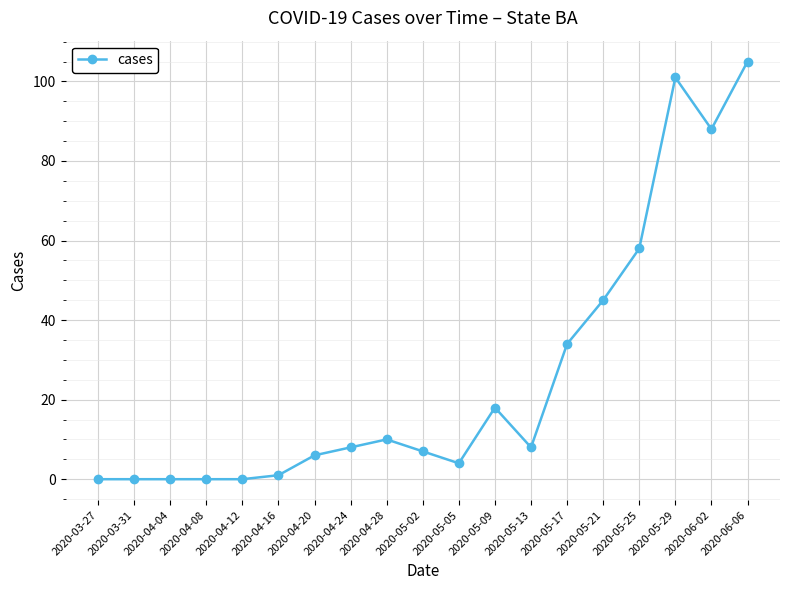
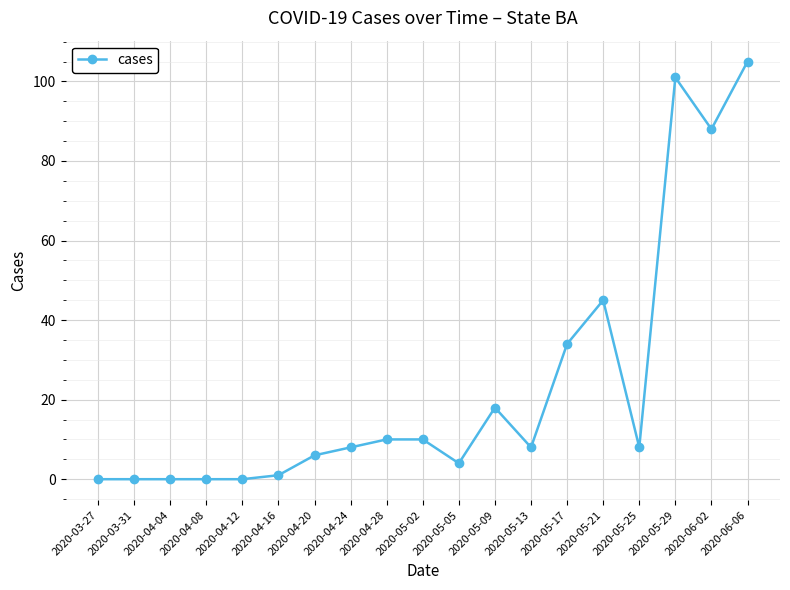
2020-05-02: 7 -> 10
2020-05-25: 58 -> 8
